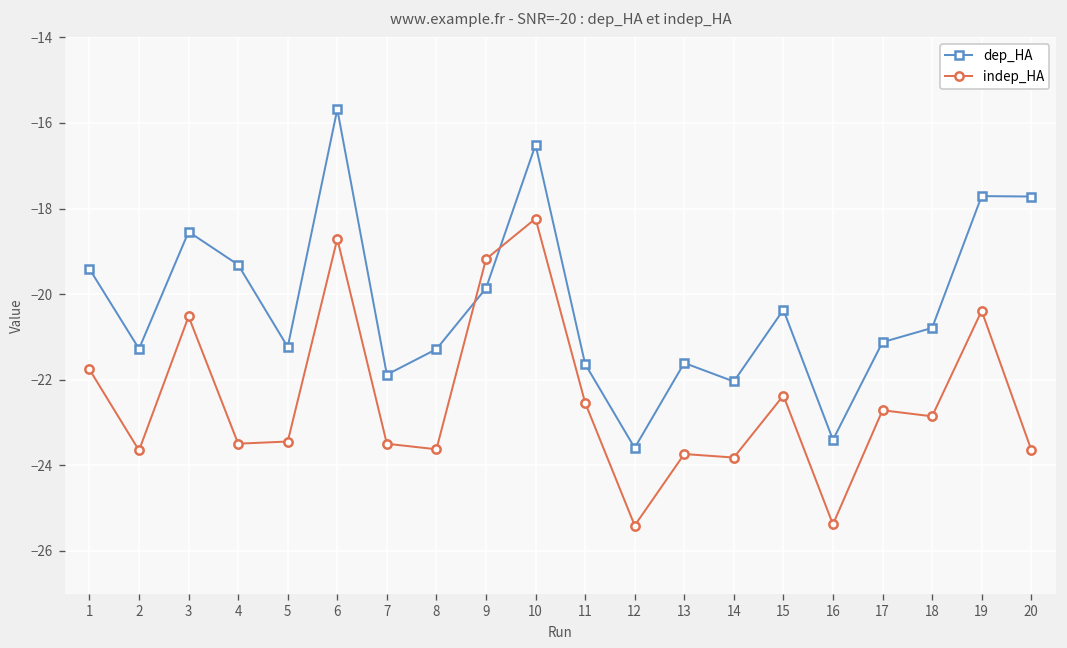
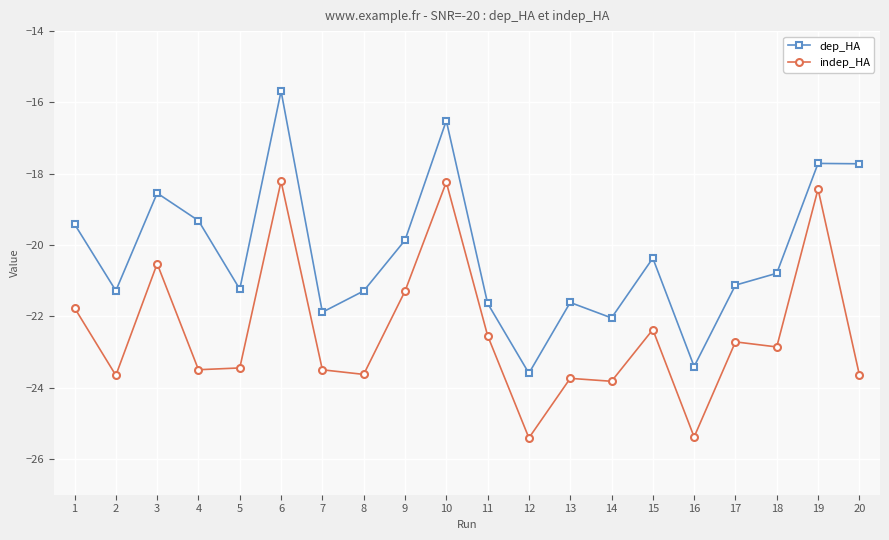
indep_HA, 6: -18.7 -> -18.2
indep_HA, 9: -19.2 -> -21.3
indep_HA, 19: -20.4 -> -18.4
